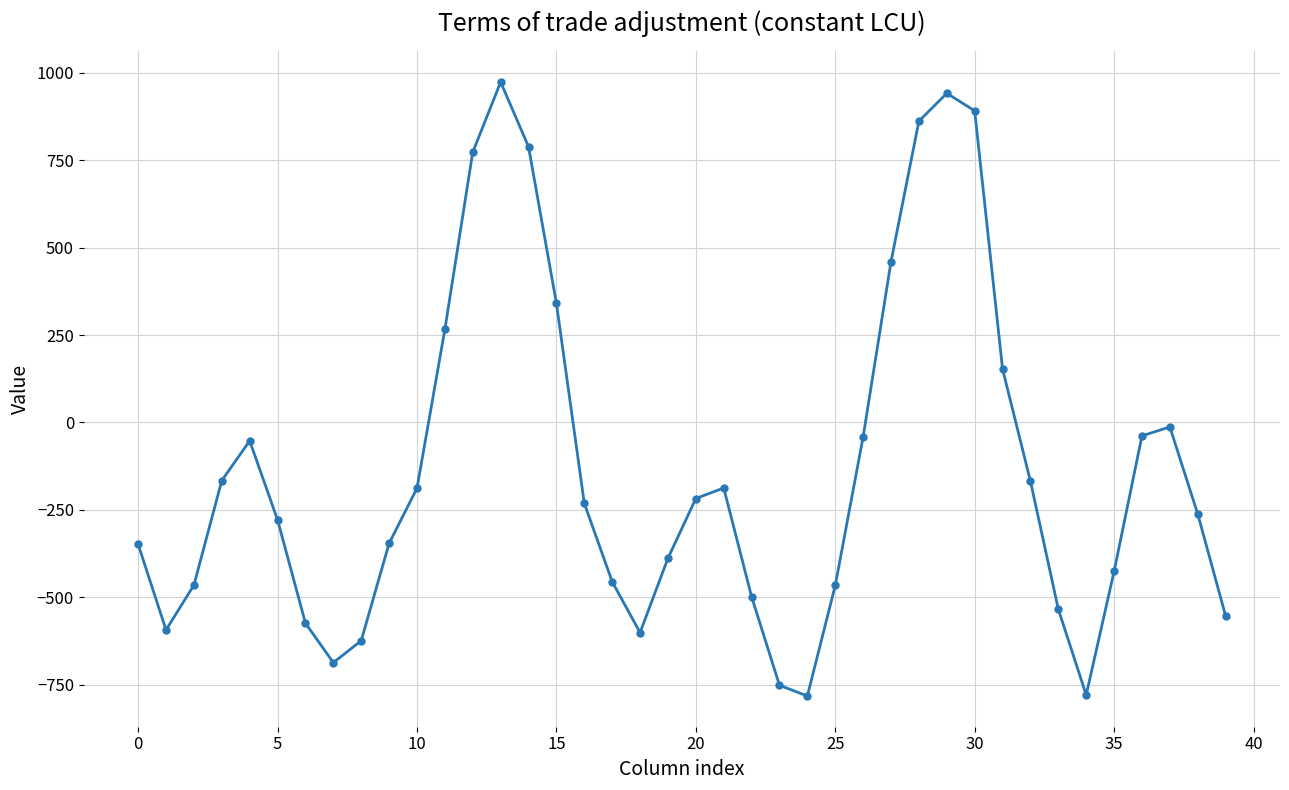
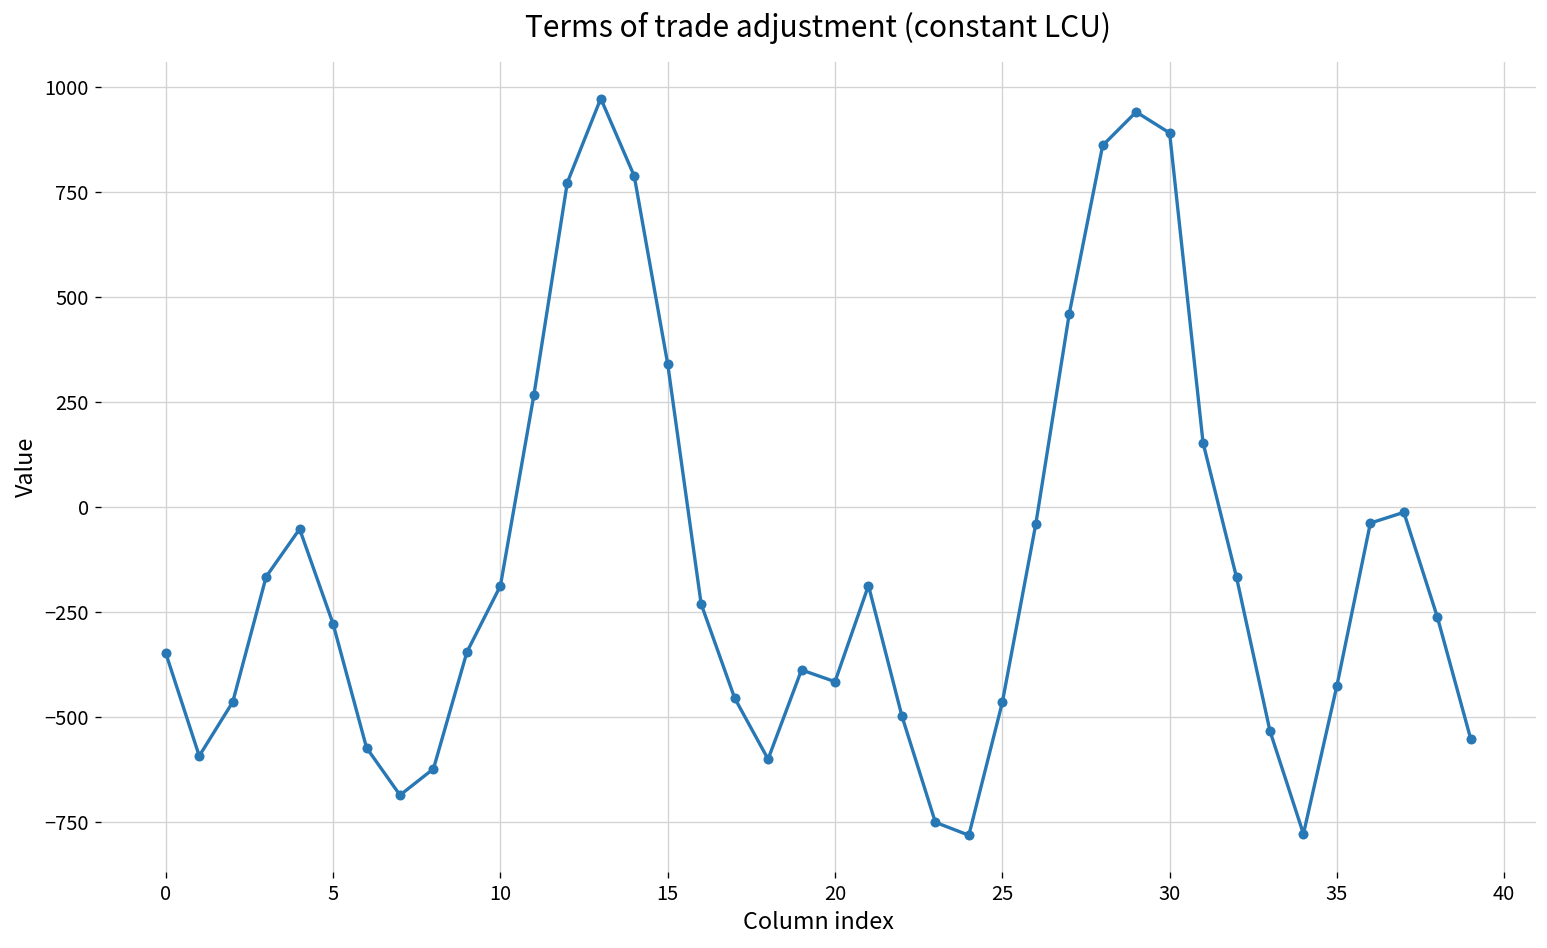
20: -220 -> -420
